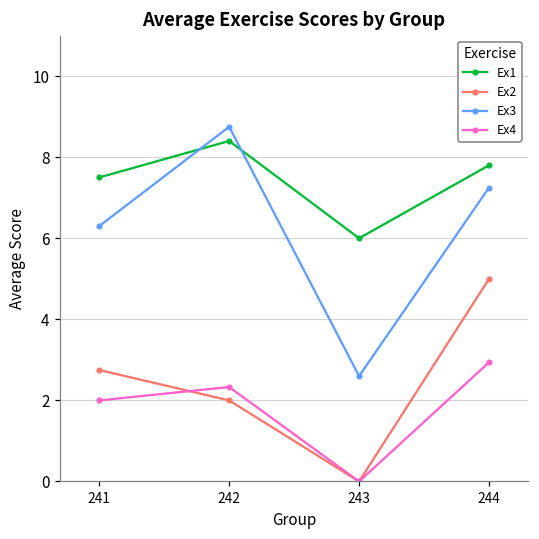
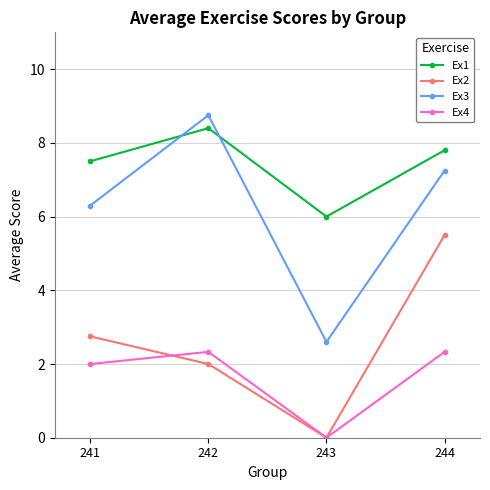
Ex2, 244: 5.0 -> 5.5
Ex4, 244: 2.9 -> 2.3
